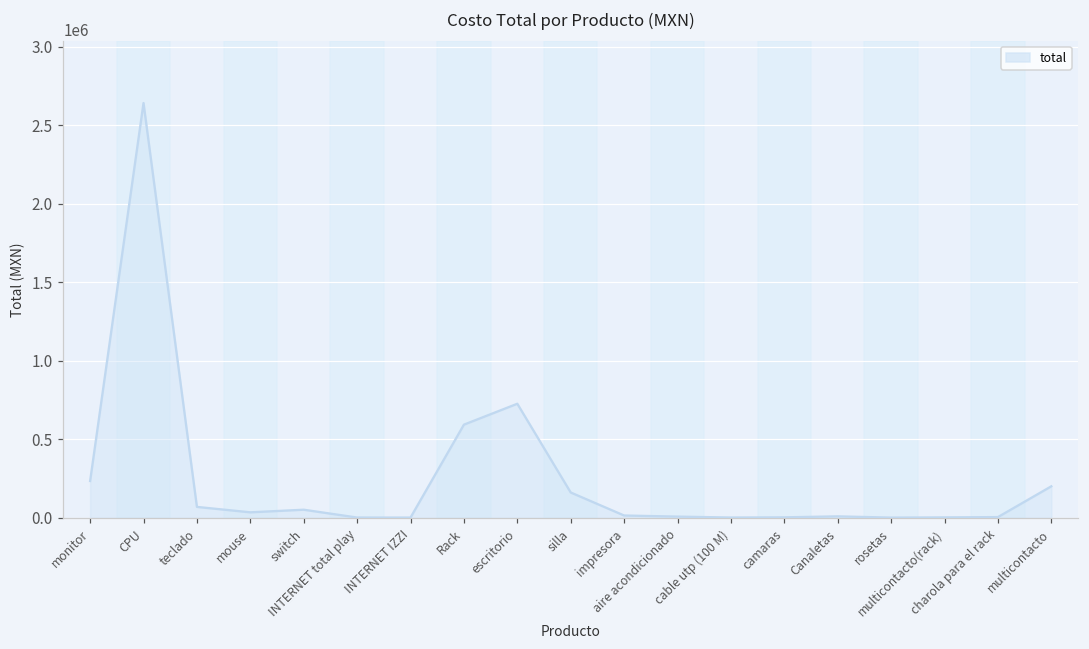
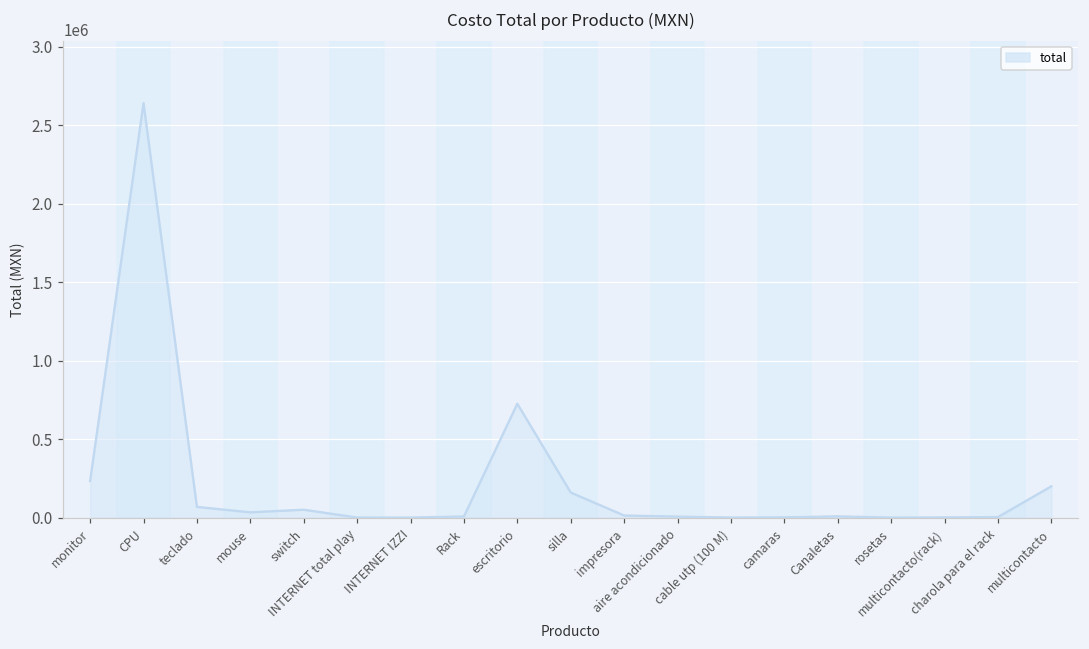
Rack: 590000 -> 10000
